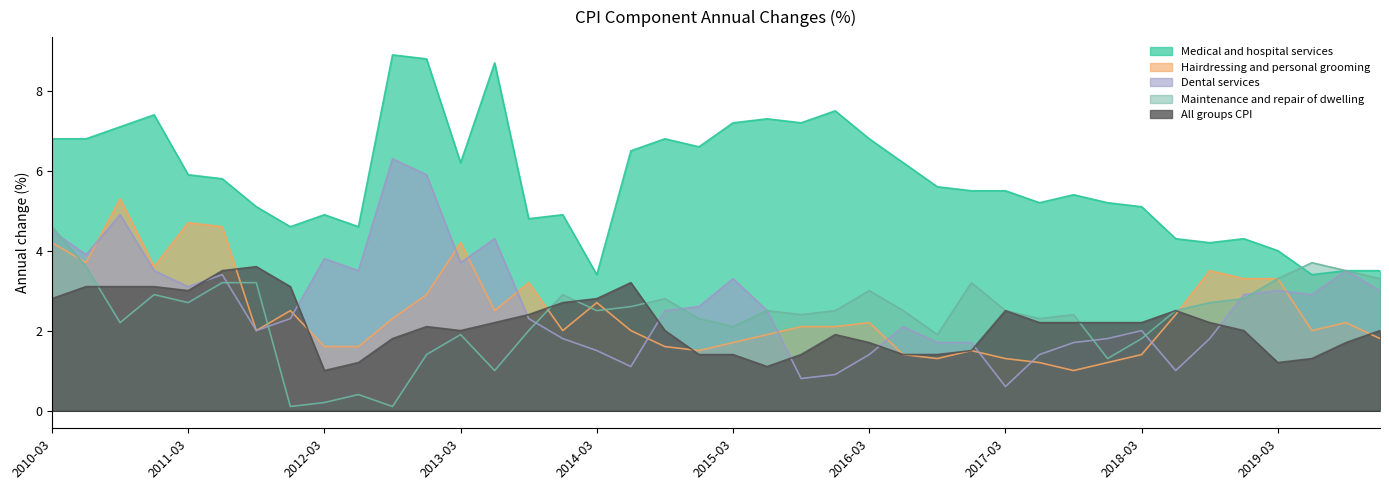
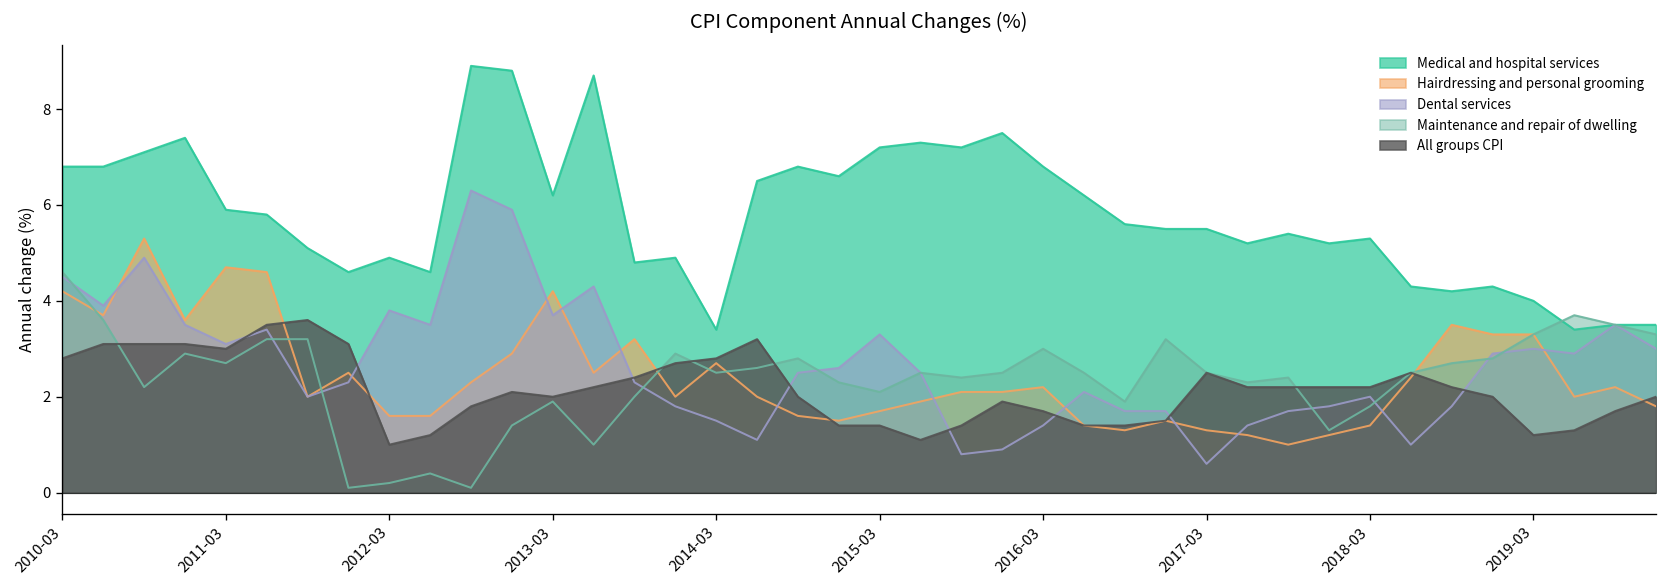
Medical and hospital services, 2018-03: 5.1 -> 5.3
